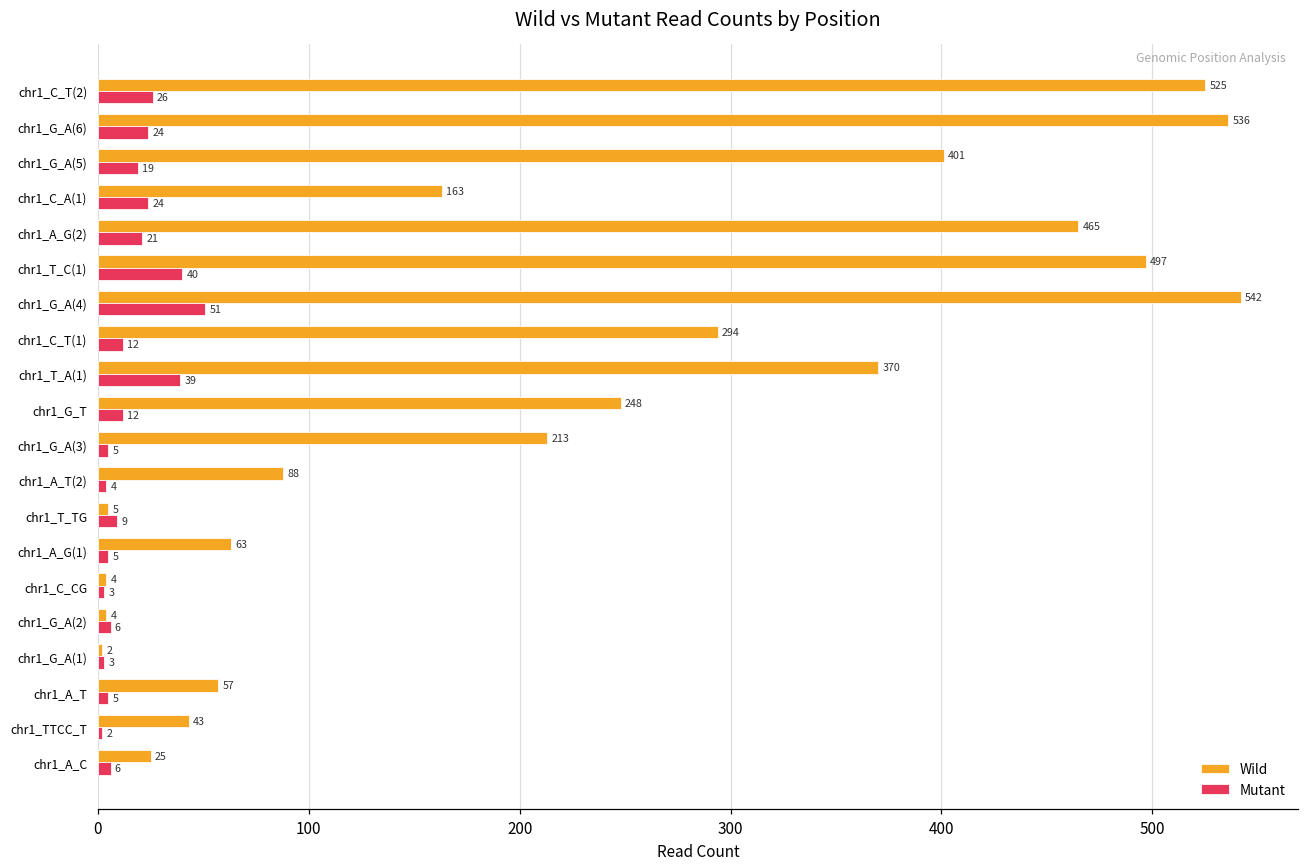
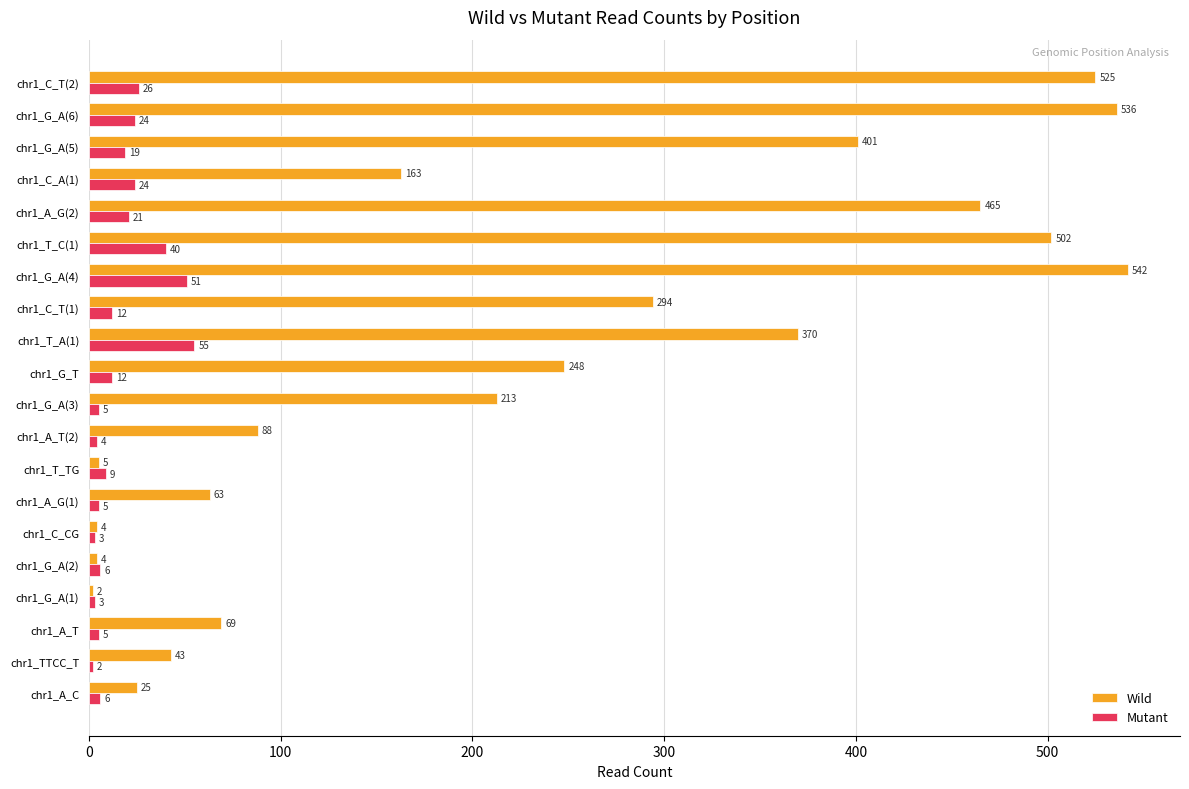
Wild, chr1_T_C(1): 497 -> 502
Mutant, chr1_T_A(1): 39 -> 55
Wild, chr1_A_T: 57 -> 69
